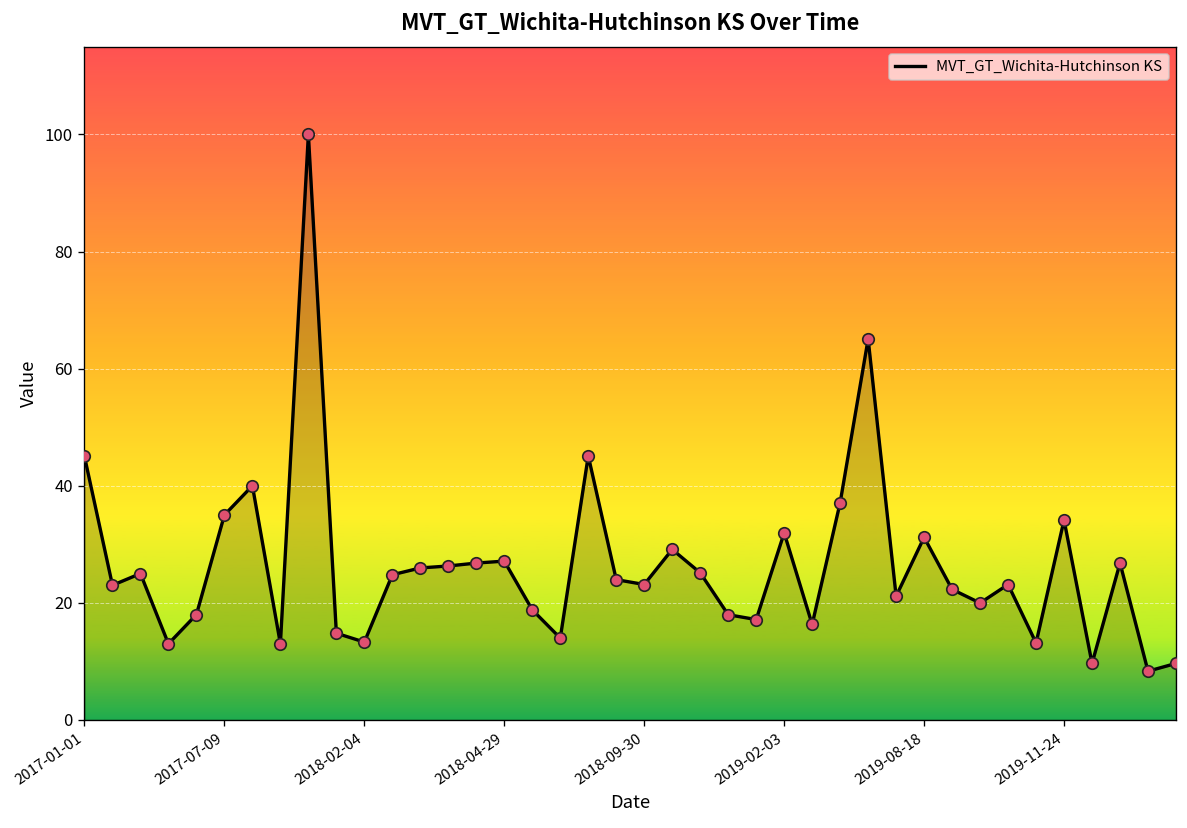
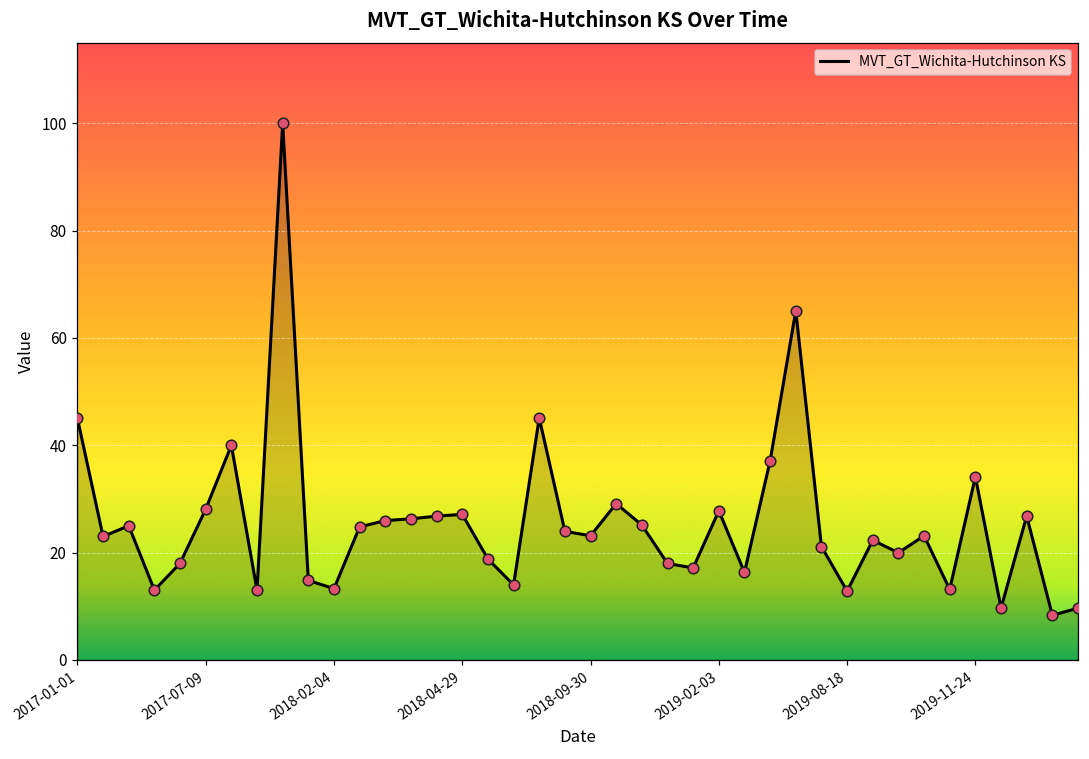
2017-07-09: 35 -> 28
2019-02-03: 32 -> 28
2019-08-18: 31 -> 13
